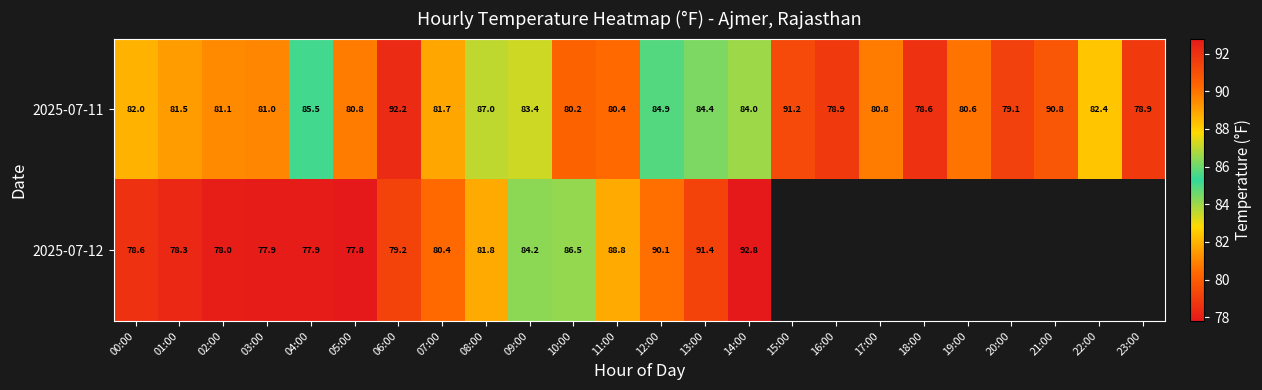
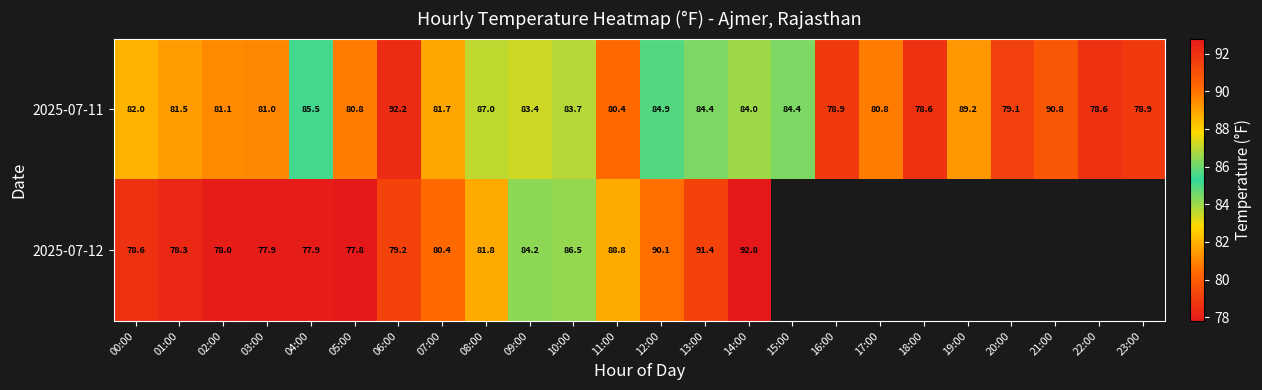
2025-07-11, 10:00: 80.2 -> 83.7
2025-07-11, 15:00: 91.2 -> 84.4
2025-07-11, 19:00: 80.6 -> 89.2
2025-07-11, 22:00: 82.4 -> 78.6
